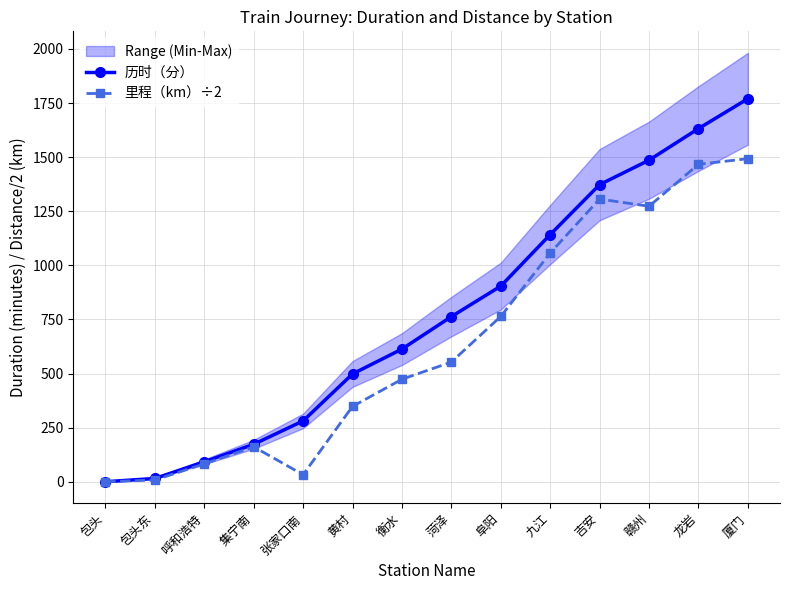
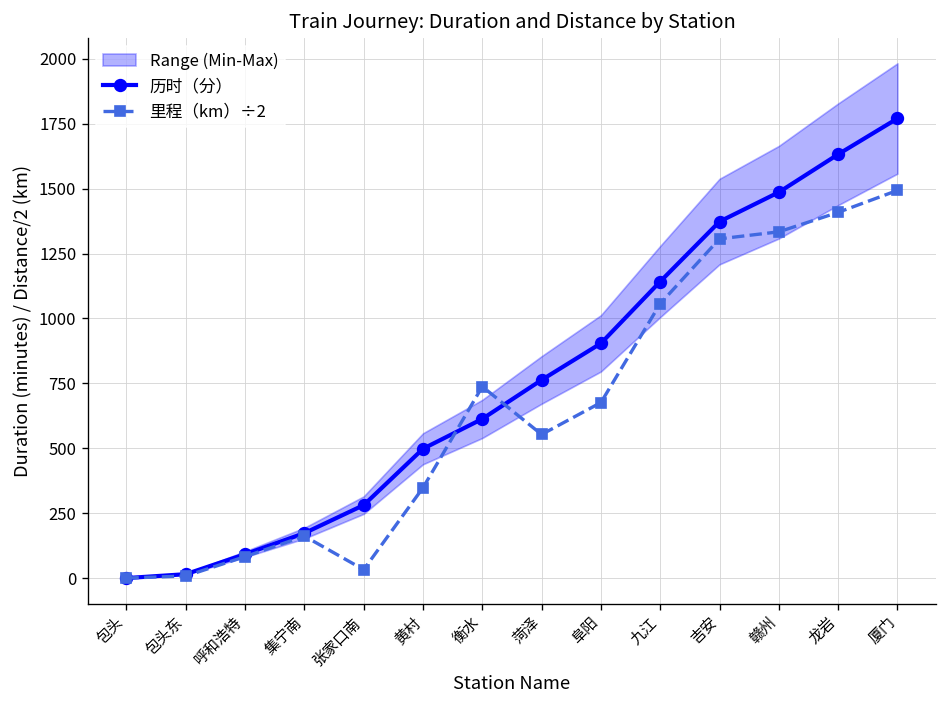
里程（km）÷2, 衡水: 470 -> 740
里程（km）÷2, 阜阳: 760 -> 680
里程（km）÷2, 赣州: 1270 -> 1330
里程（km）÷2, 龙岩: 1470 -> 1410
